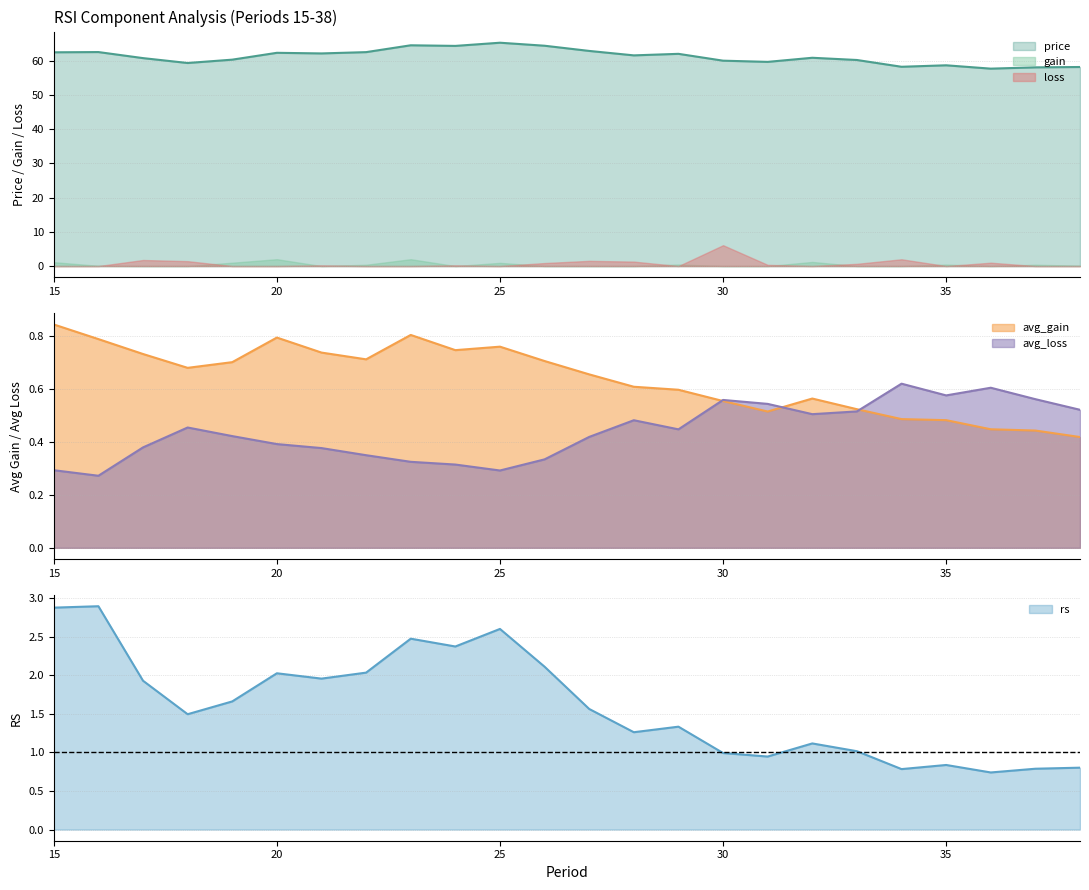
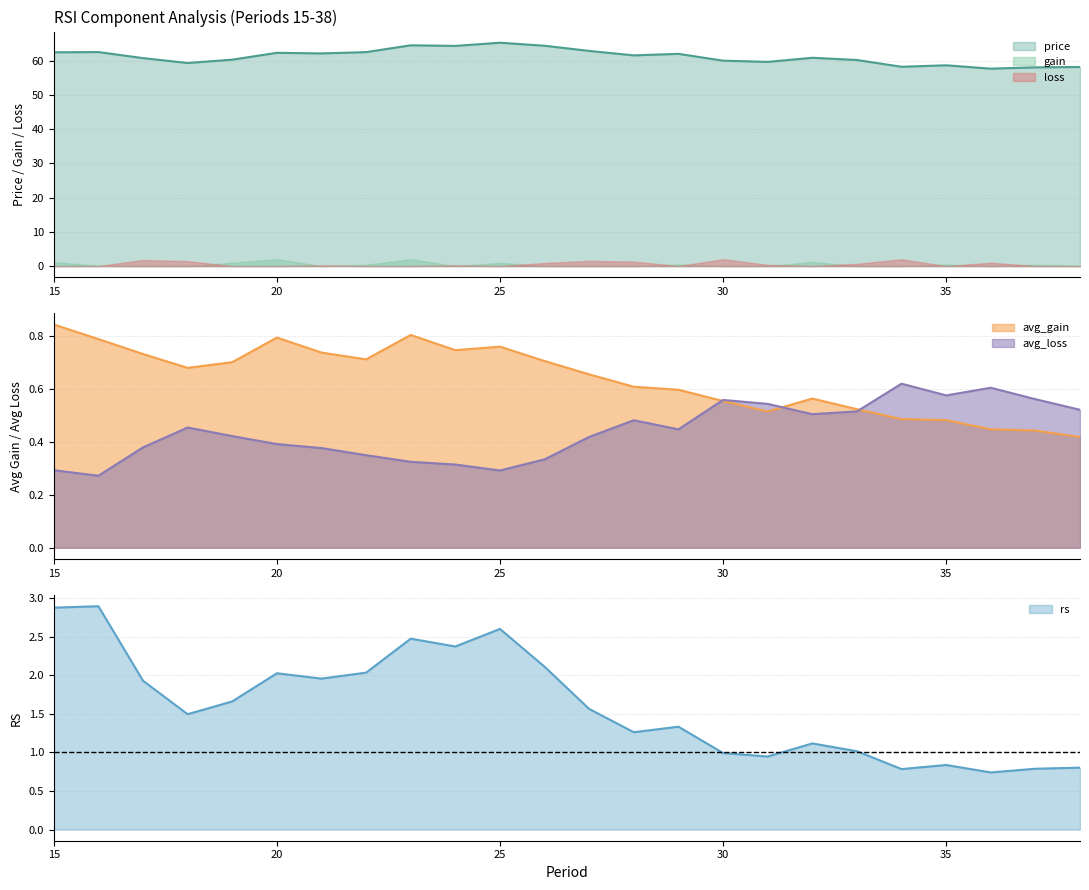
RSI Component Analysis (Periods 15-38), loss, 30: 6 -> 2
